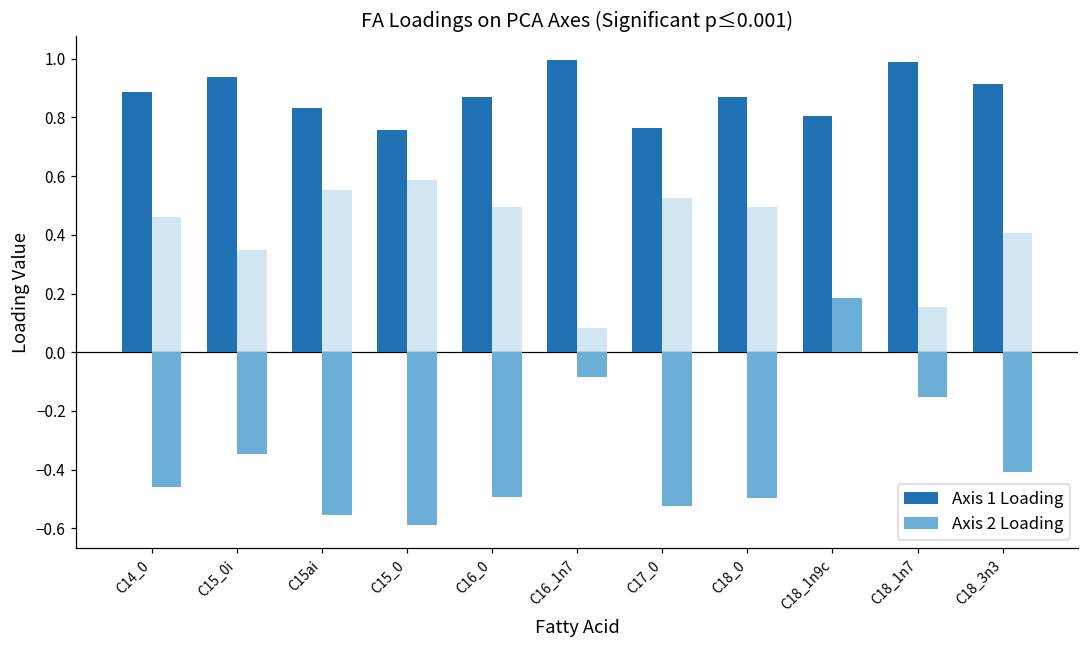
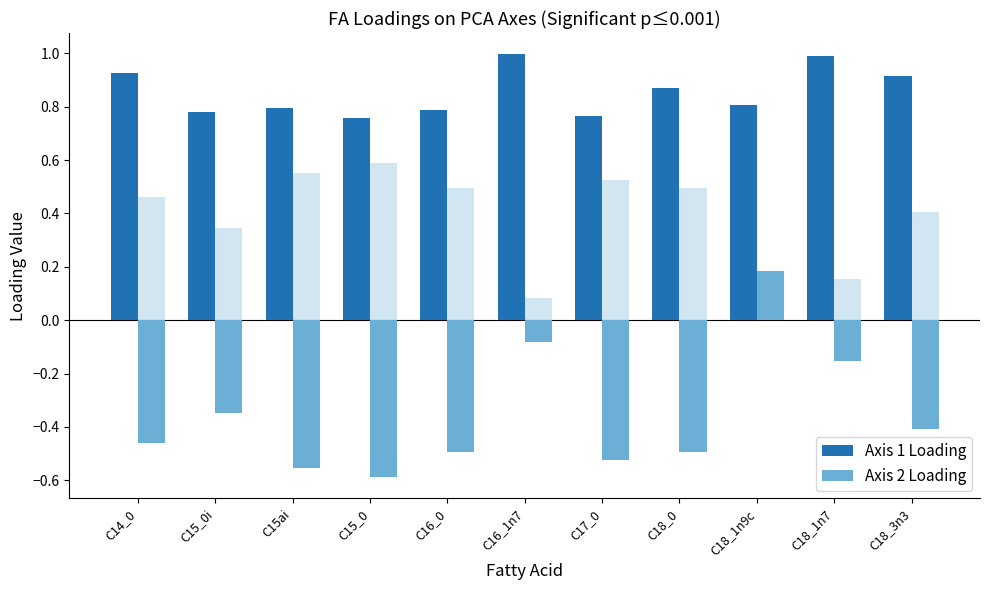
Axis 1 Loading, C14_0: 0.89 -> 0.92
Axis 1 Loading, C15_0i: 0.94 -> 0.78
Axis 1 Loading, C15ai: 0.83 -> 0.79
Axis 1 Loading, C16_0: 0.87 -> 0.79
